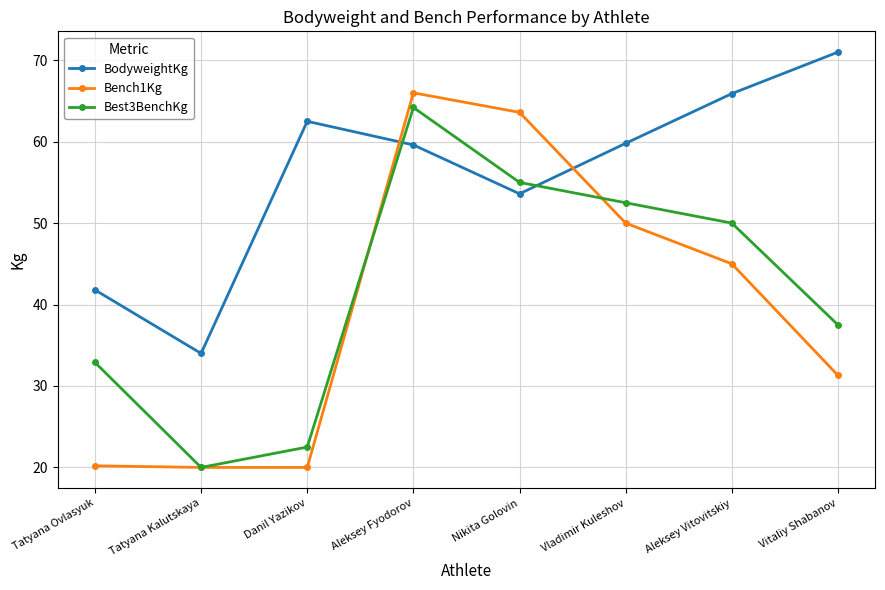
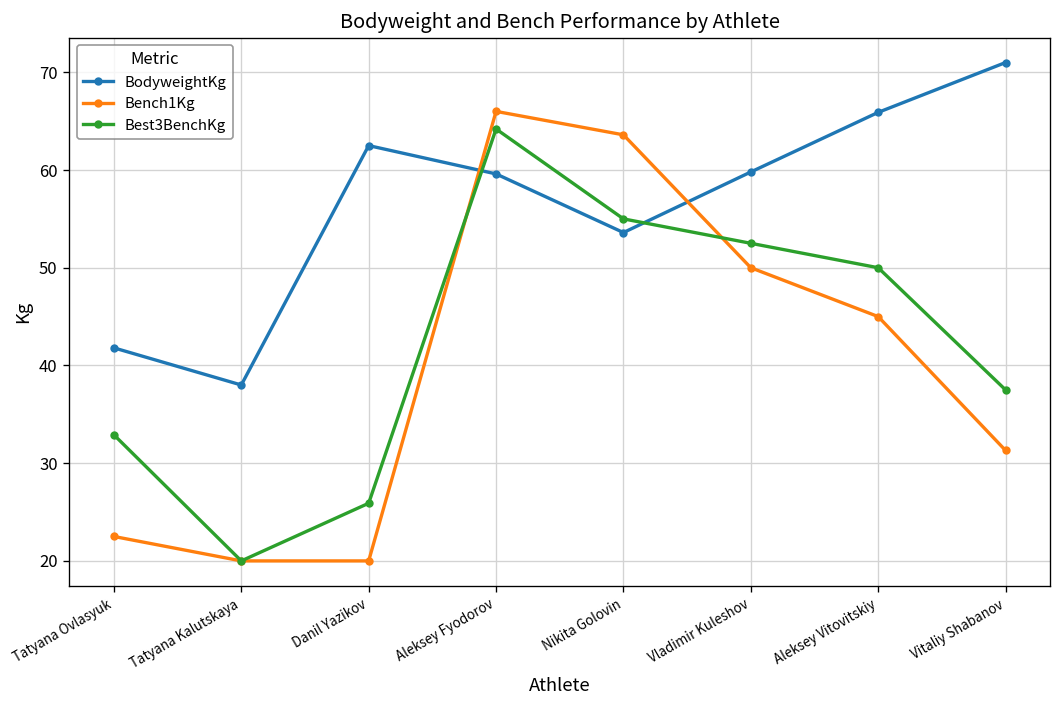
Bench1Kg, Tatyana Ovlasyuk: 20 -> 23
BodyweightKg, Tatyana Kalutskaya: 34 -> 38
Best3BenchKg, Danil Yazikov: 23 -> 26
